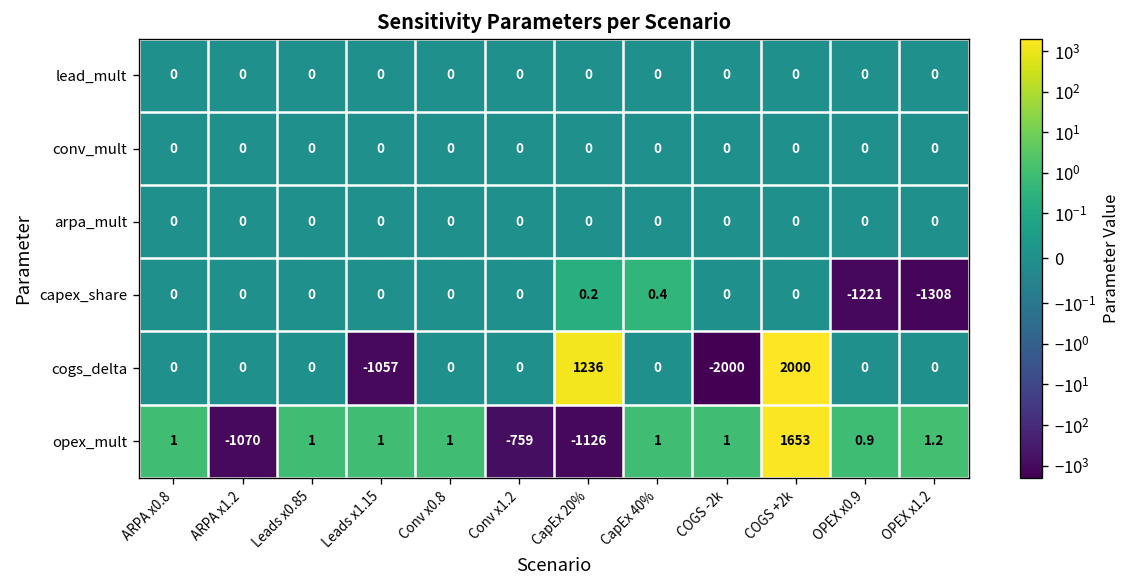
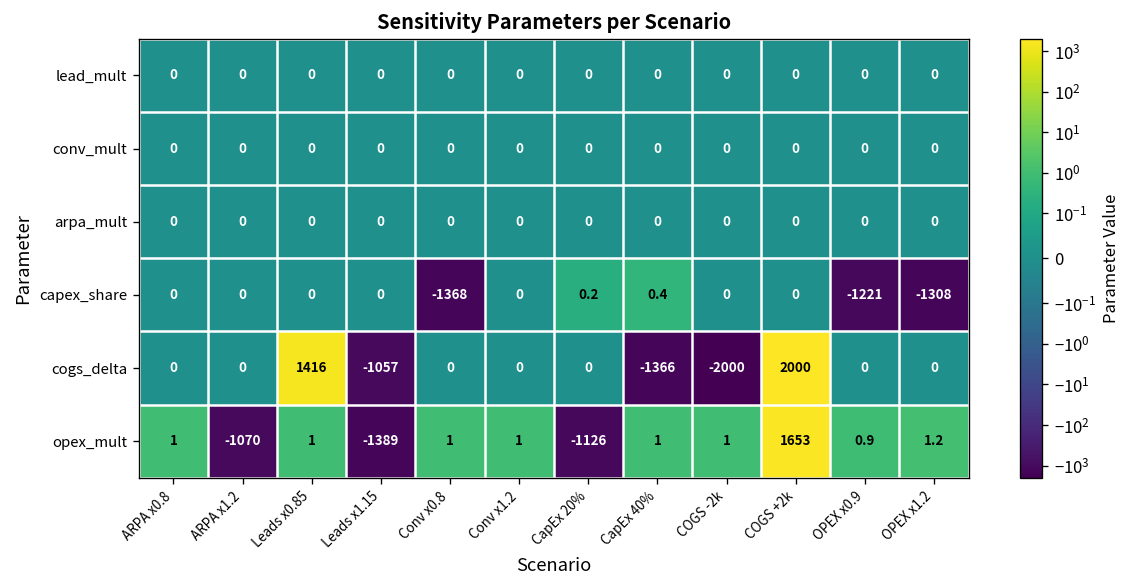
capex_share, Conv x0.8: 0 -> -1368
cogs_delta, Leads x0.85: 0 -> 1416
cogs_delta, CapEx 20%: 1236 -> 0
cogs_delta, CapEx 40%: 0 -> -1366
opex_mult, Leads x1.15: 1 -> -1389
opex_mult, Conv x1.2: -759 -> 1
